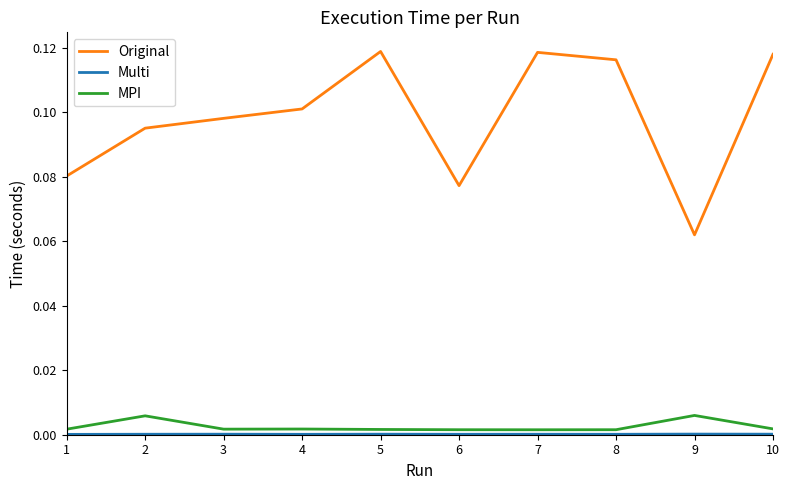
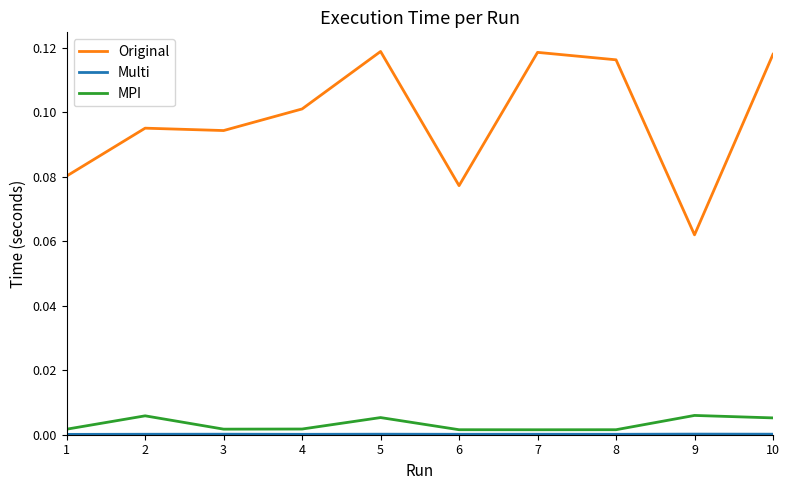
Original, 3: 0.098 -> 0.094
MPI, 5: 0.002 -> 0.005
MPI, 10: 0.002 -> 0.005
